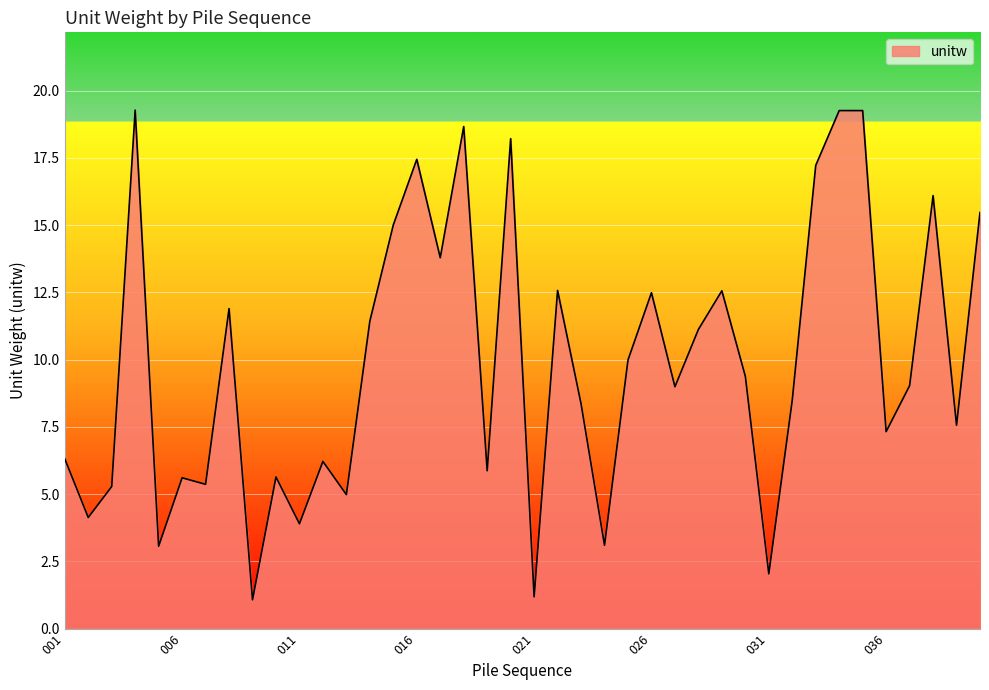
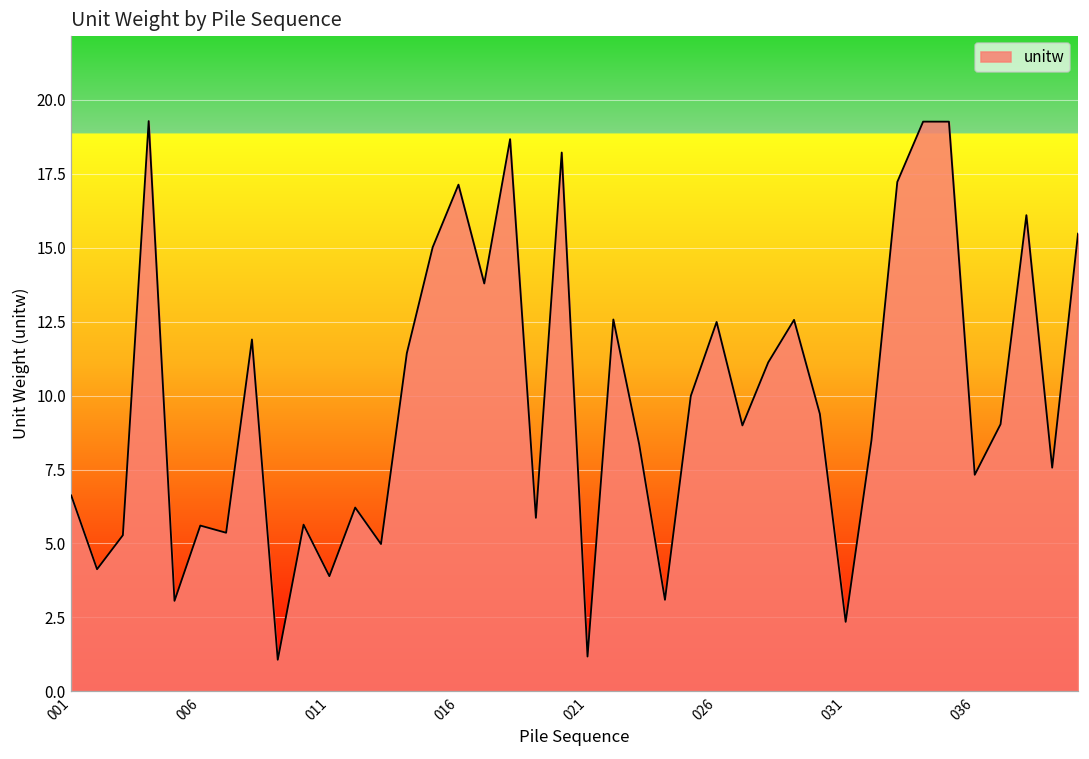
001: 6.3 -> 6.6
016: 17.4 -> 17.1
031: 2.0 -> 2.4
